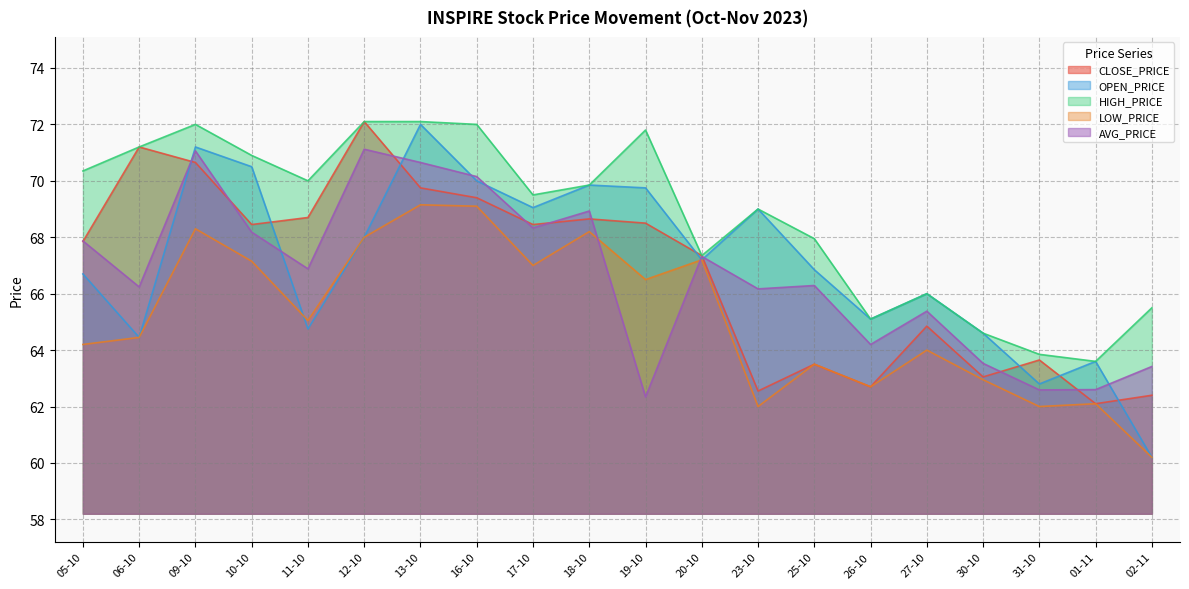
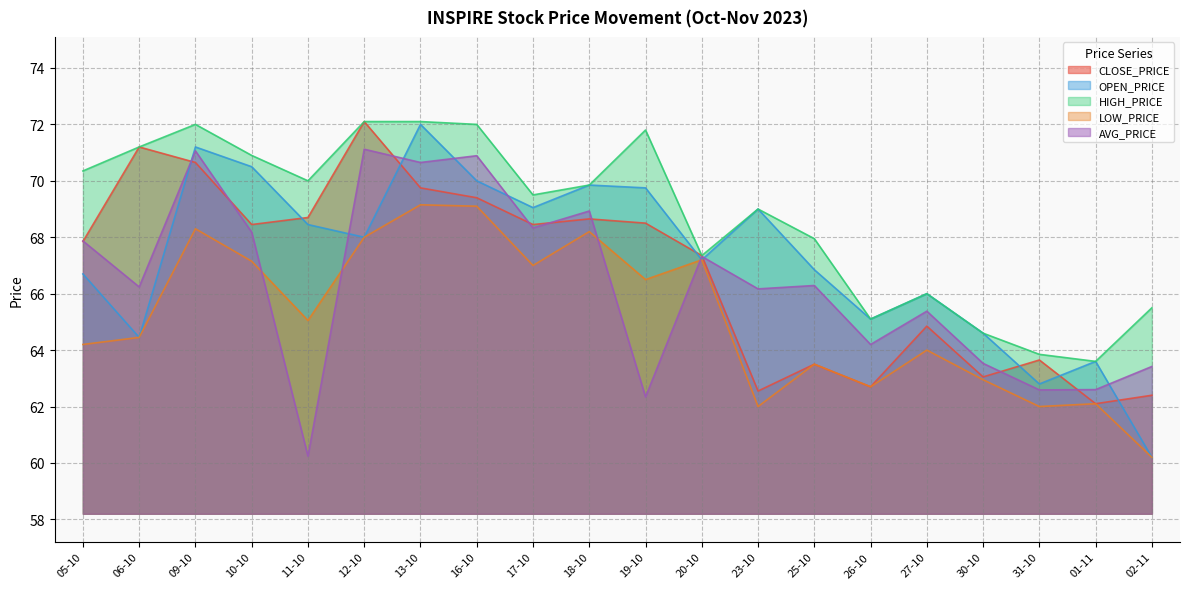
OPEN_PRICE, 11-10: 64.8 -> 68.5
AVG_PRICE, 11-10: 66.9 -> 60.2
AVG_PRICE, 16-10: 70.2 -> 70.9
